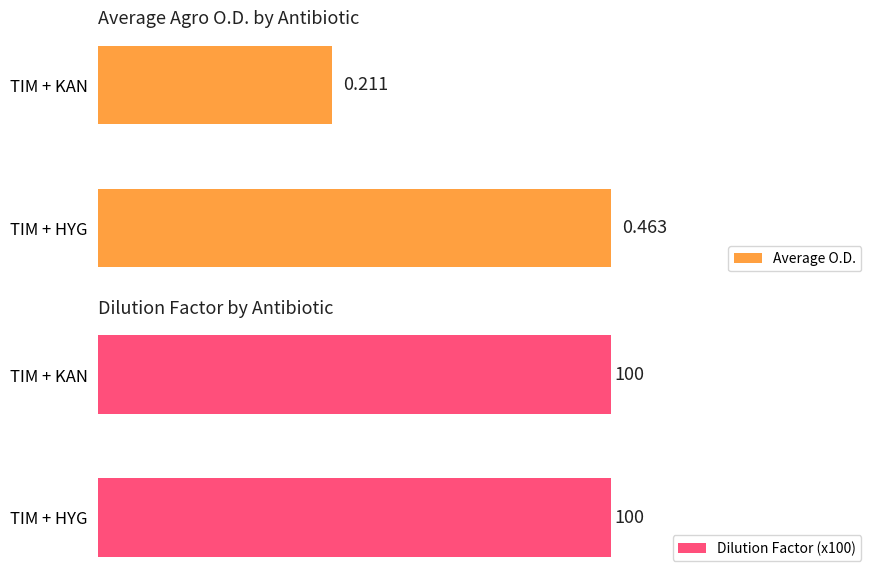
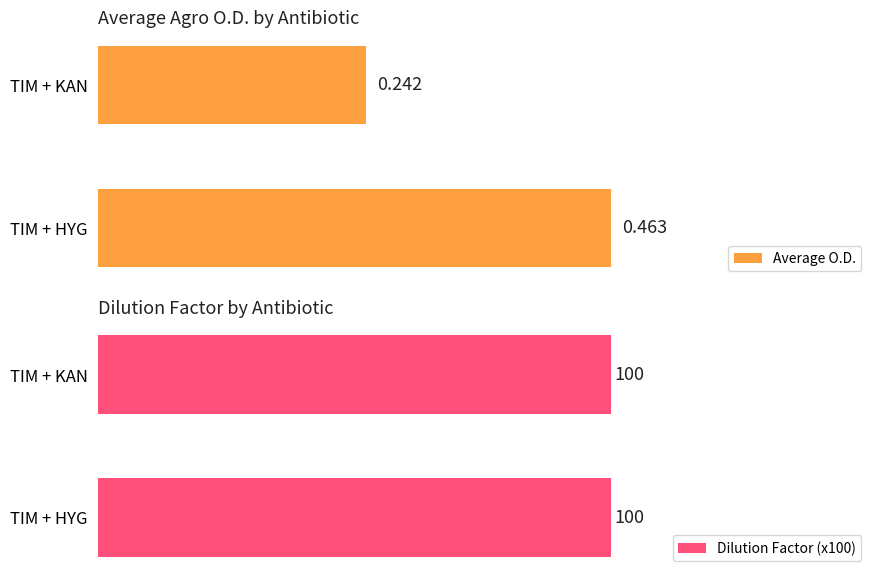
Average Agro O.D. by Antibiotic, TIM + KAN: 0.211 -> 0.242
